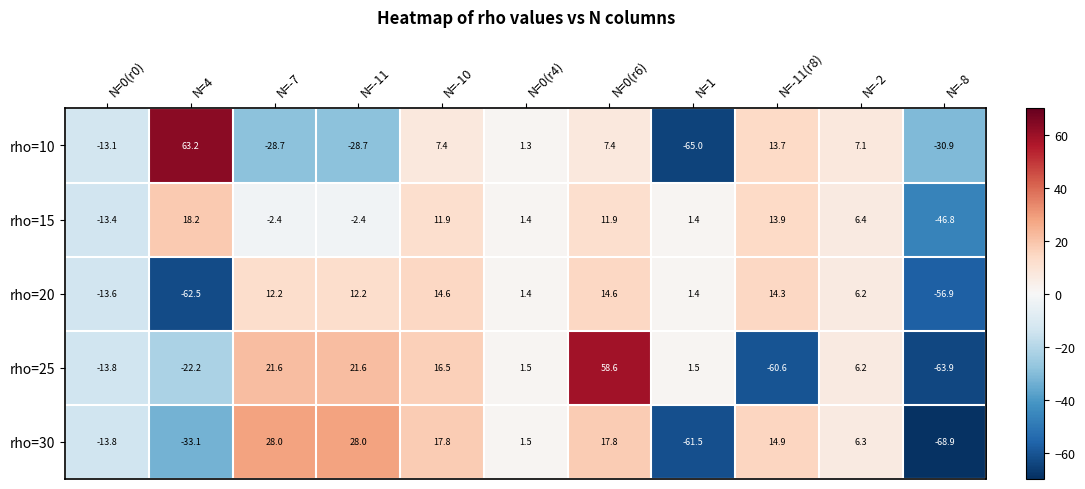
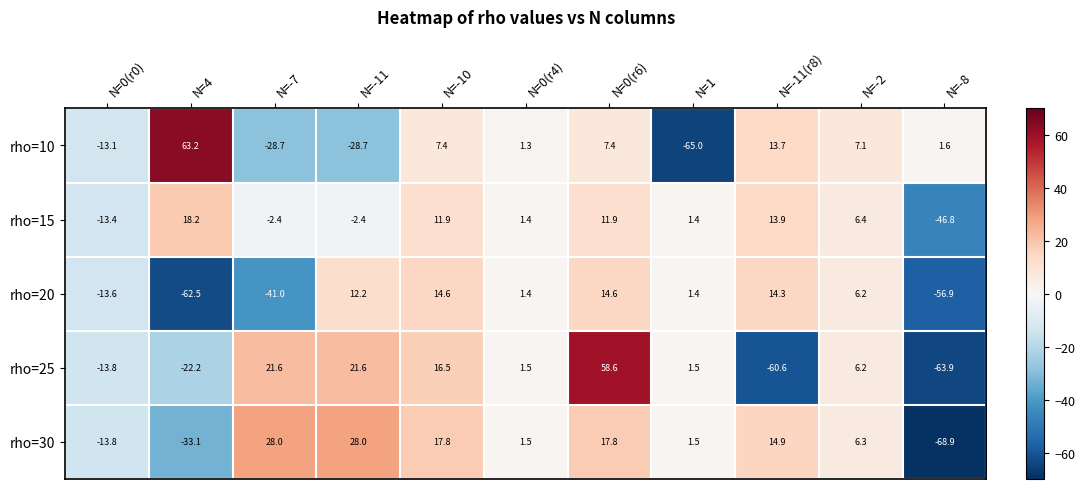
rho=10, N=-8: -30.9 -> 1.6
rho=20, N=-7: 12.2 -> -41.0
rho=30, N=1: -61.5 -> 1.5
